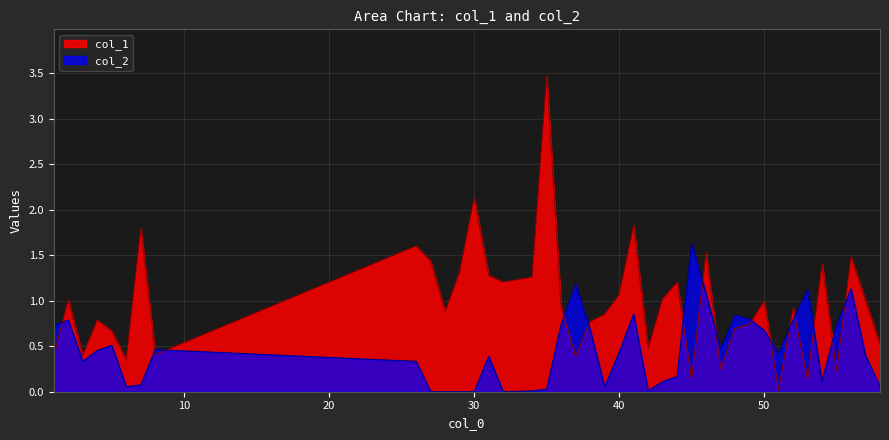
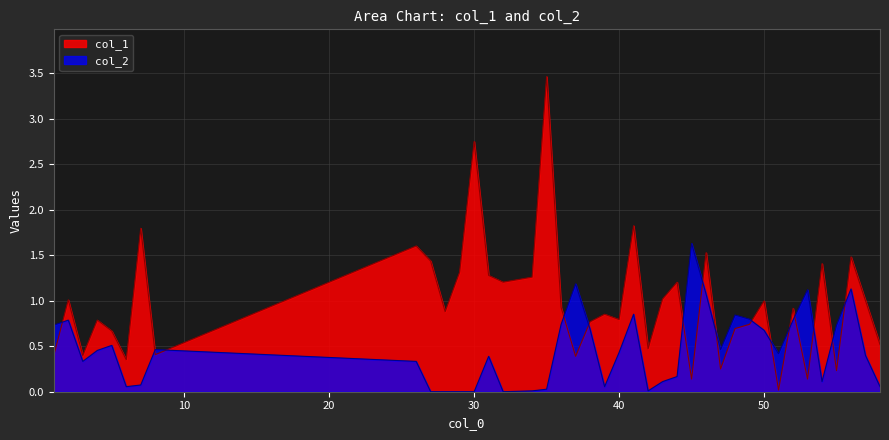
col_1, 30: 2.1 -> 2.7
col_1, 40: 1.1 -> 0.8
